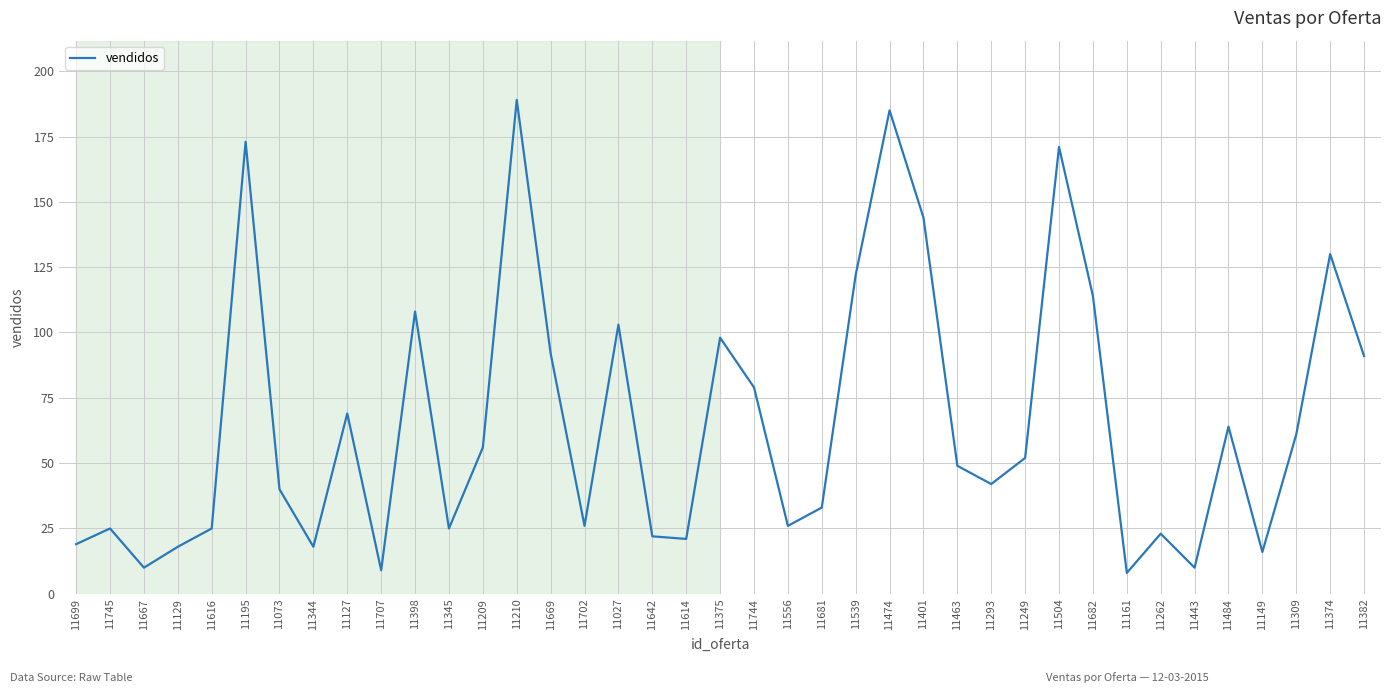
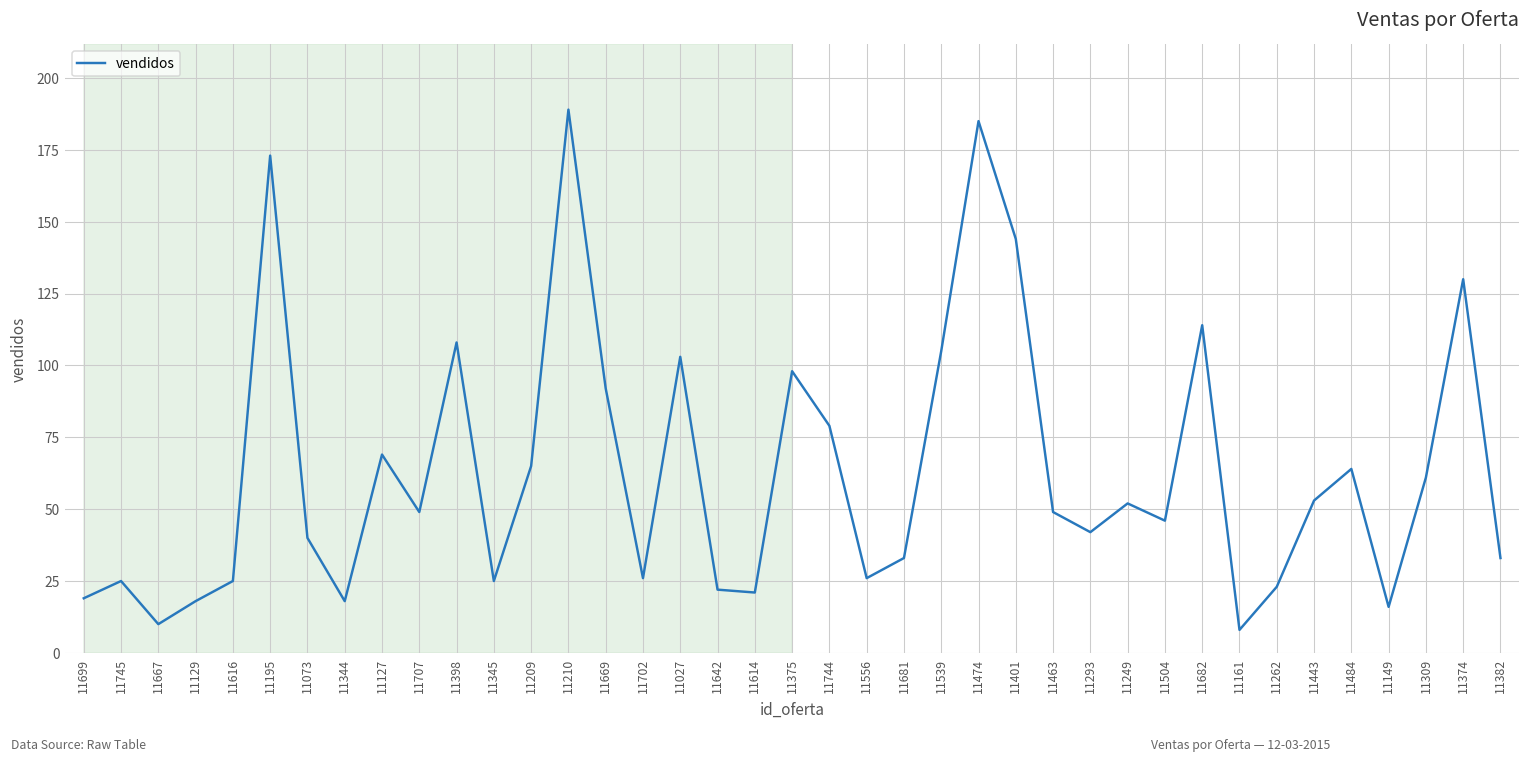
11707: 9 -> 49
11209: 56 -> 65
11539: 122 -> 105
11504: 171 -> 46
11443: 10 -> 53
11382: 91 -> 33
